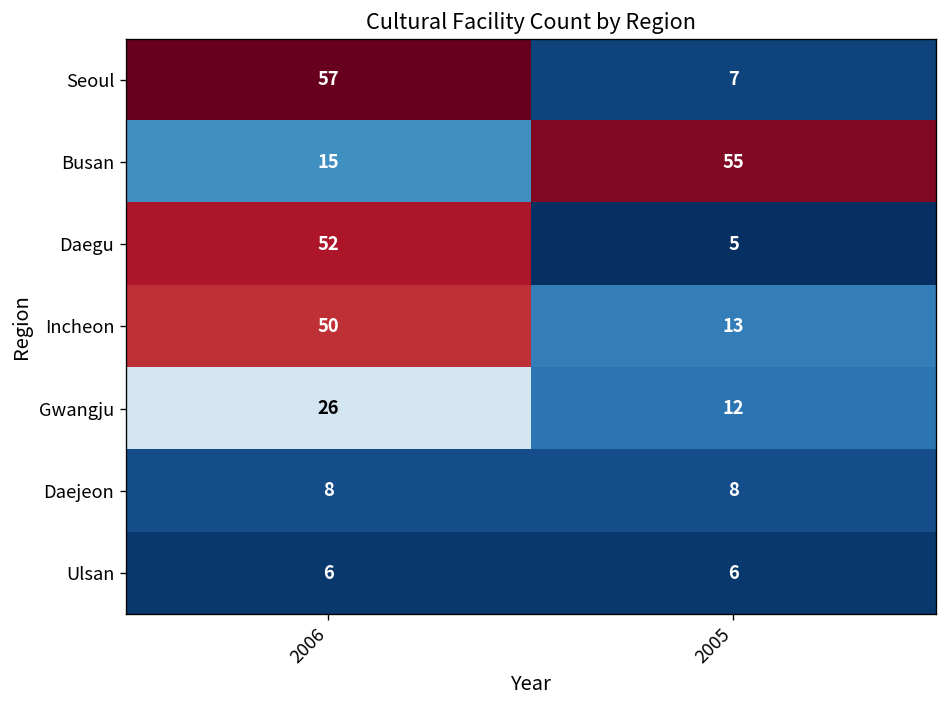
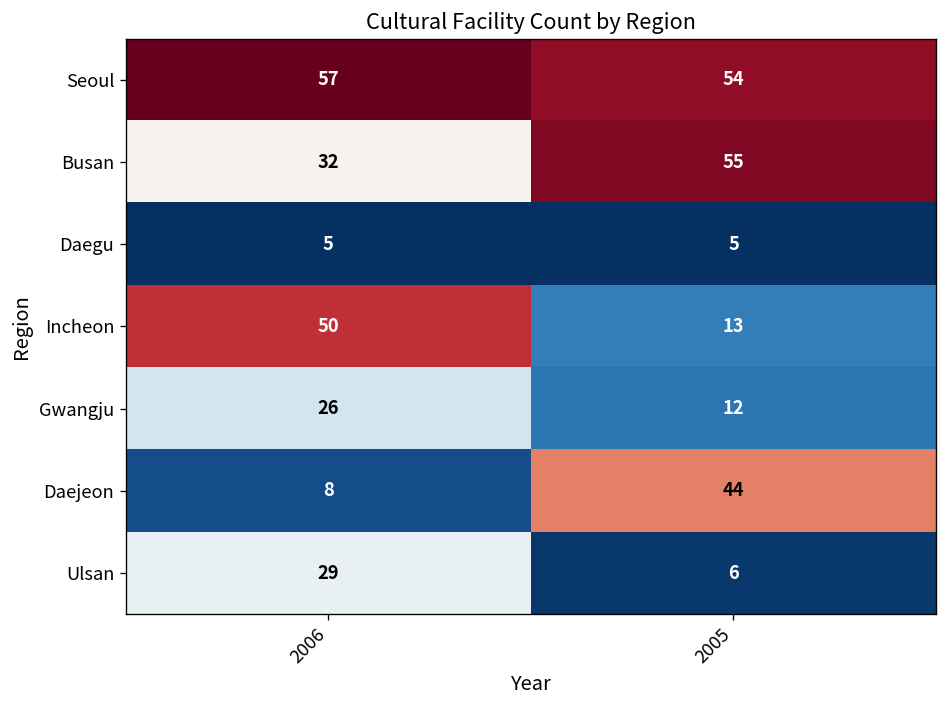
Seoul, 2005: 7 -> 54
Busan, 2006: 15 -> 32
Daegu, 2006: 52 -> 5
Daejeon, 2005: 8 -> 44
Ulsan, 2006: 6 -> 29
